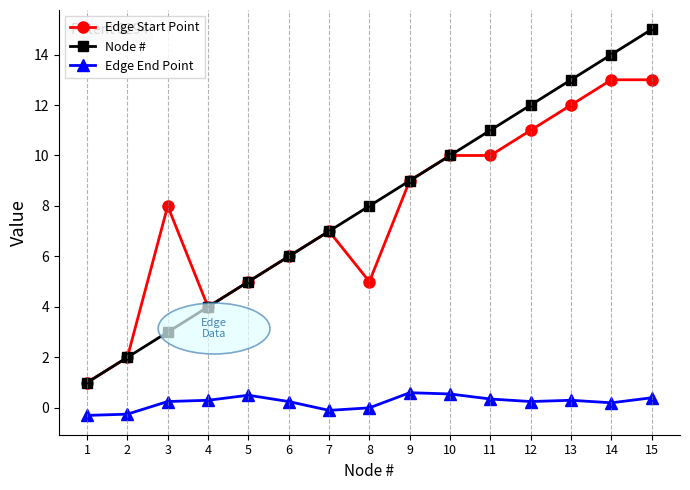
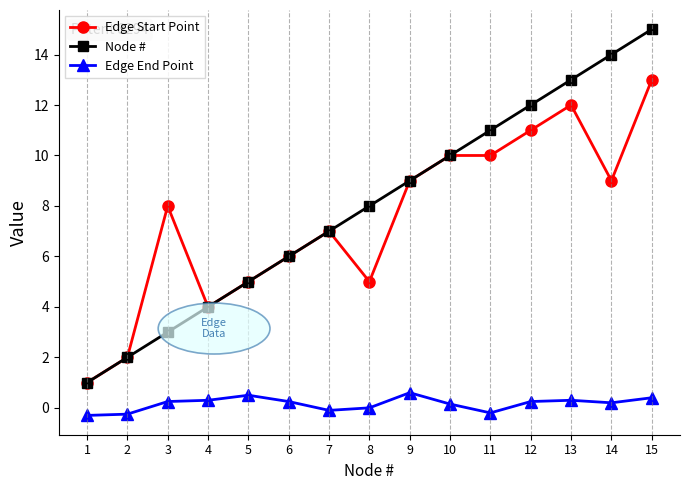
Edge End Point, 10: 0.6 -> 0.2
Edge End Point, 11: 0.4 -> -0.2
Edge Start Point, 14: 13 -> 9
